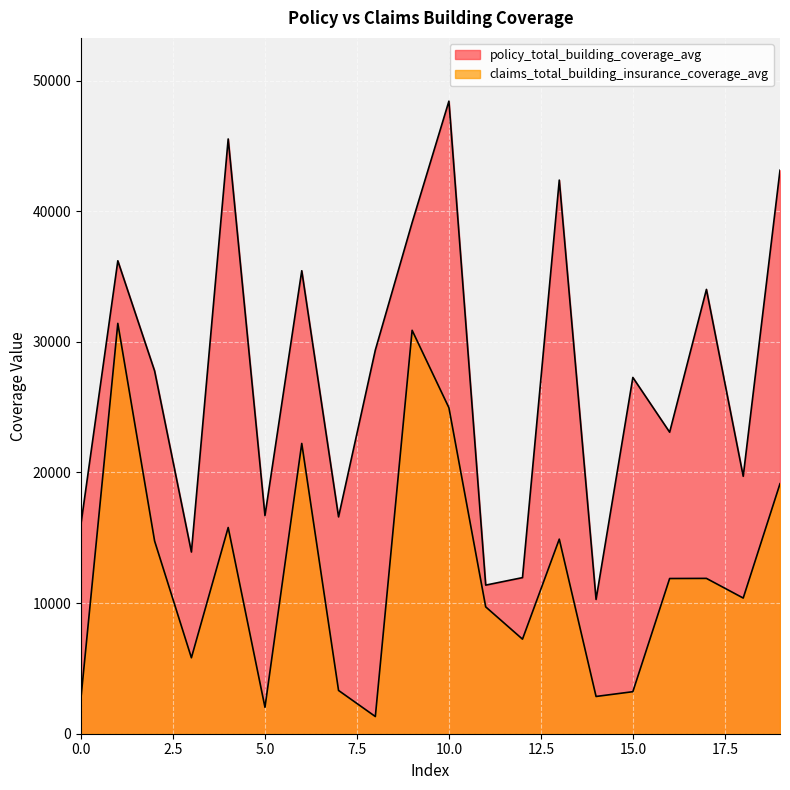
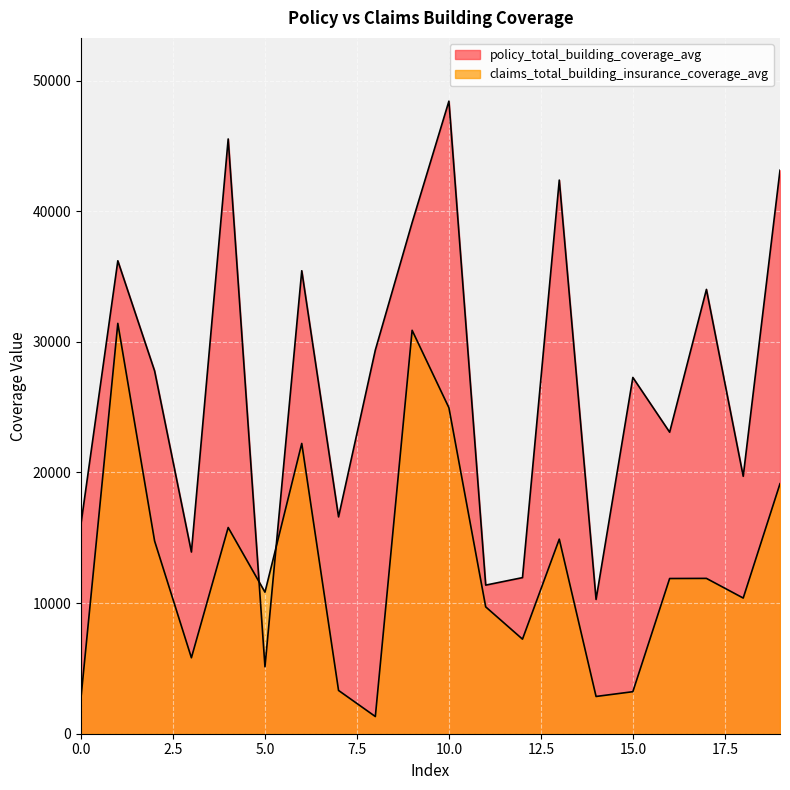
policy_total_building_coverage_avg, 5.0: 16700 -> 5100
claims_total_building_insurance_coverage_avg, 5.0: 2000 -> 10800
